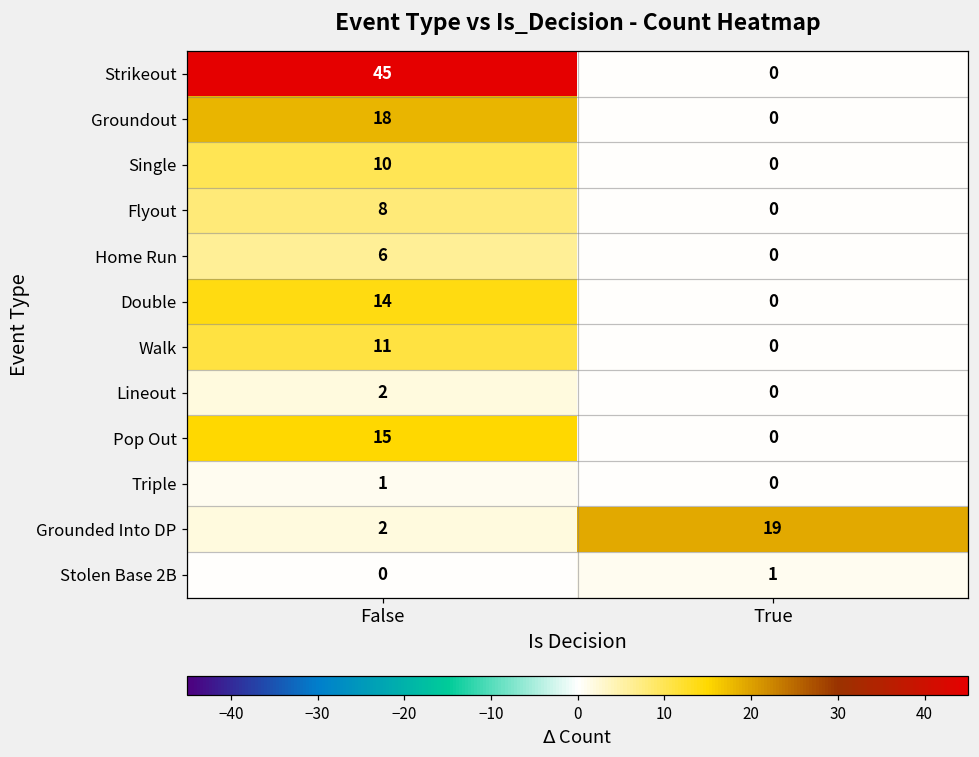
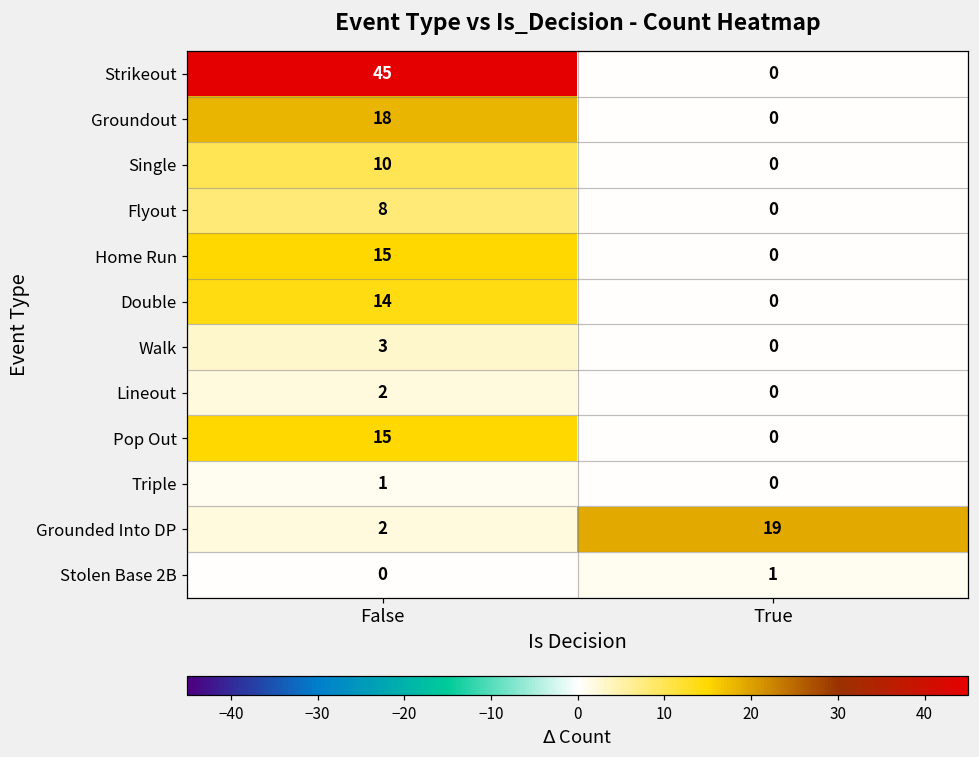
Home Run, False: 6 -> 15
Walk, False: 11 -> 3
